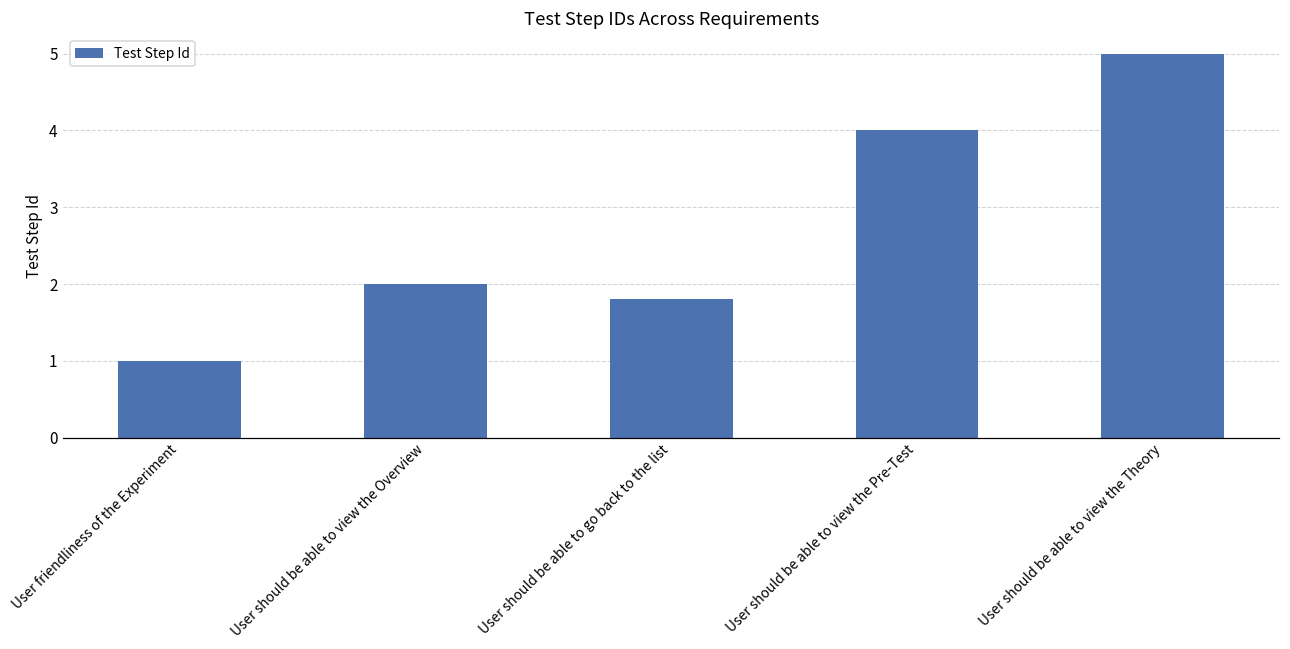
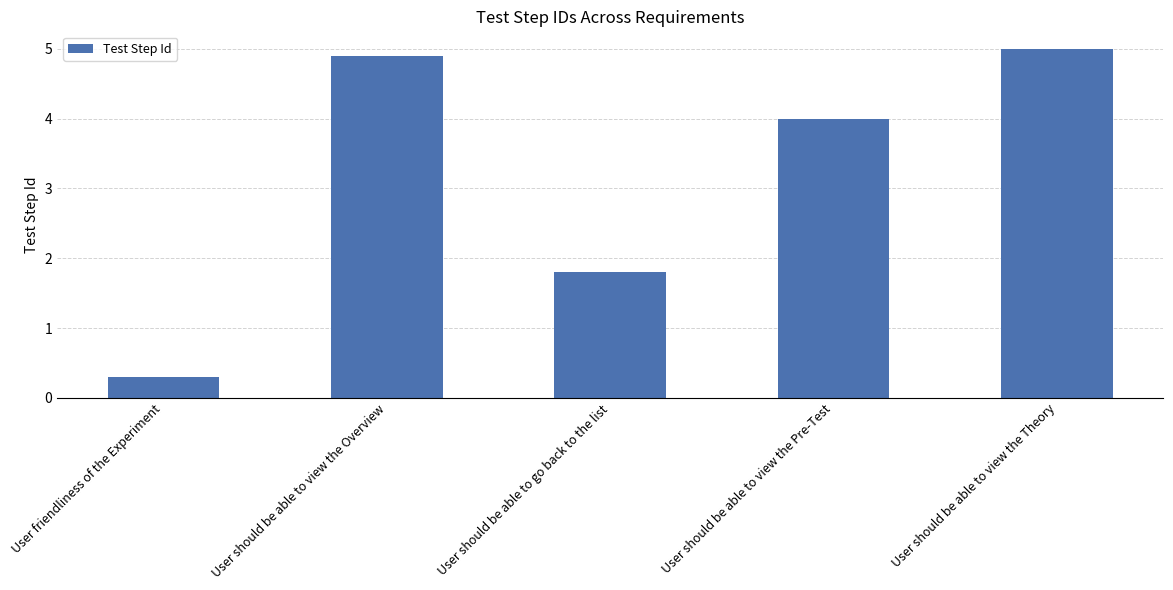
User friendliness of the Experiment: 1.0 -> 0.3
User should be able to view the Overview: 2.0 -> 4.9
